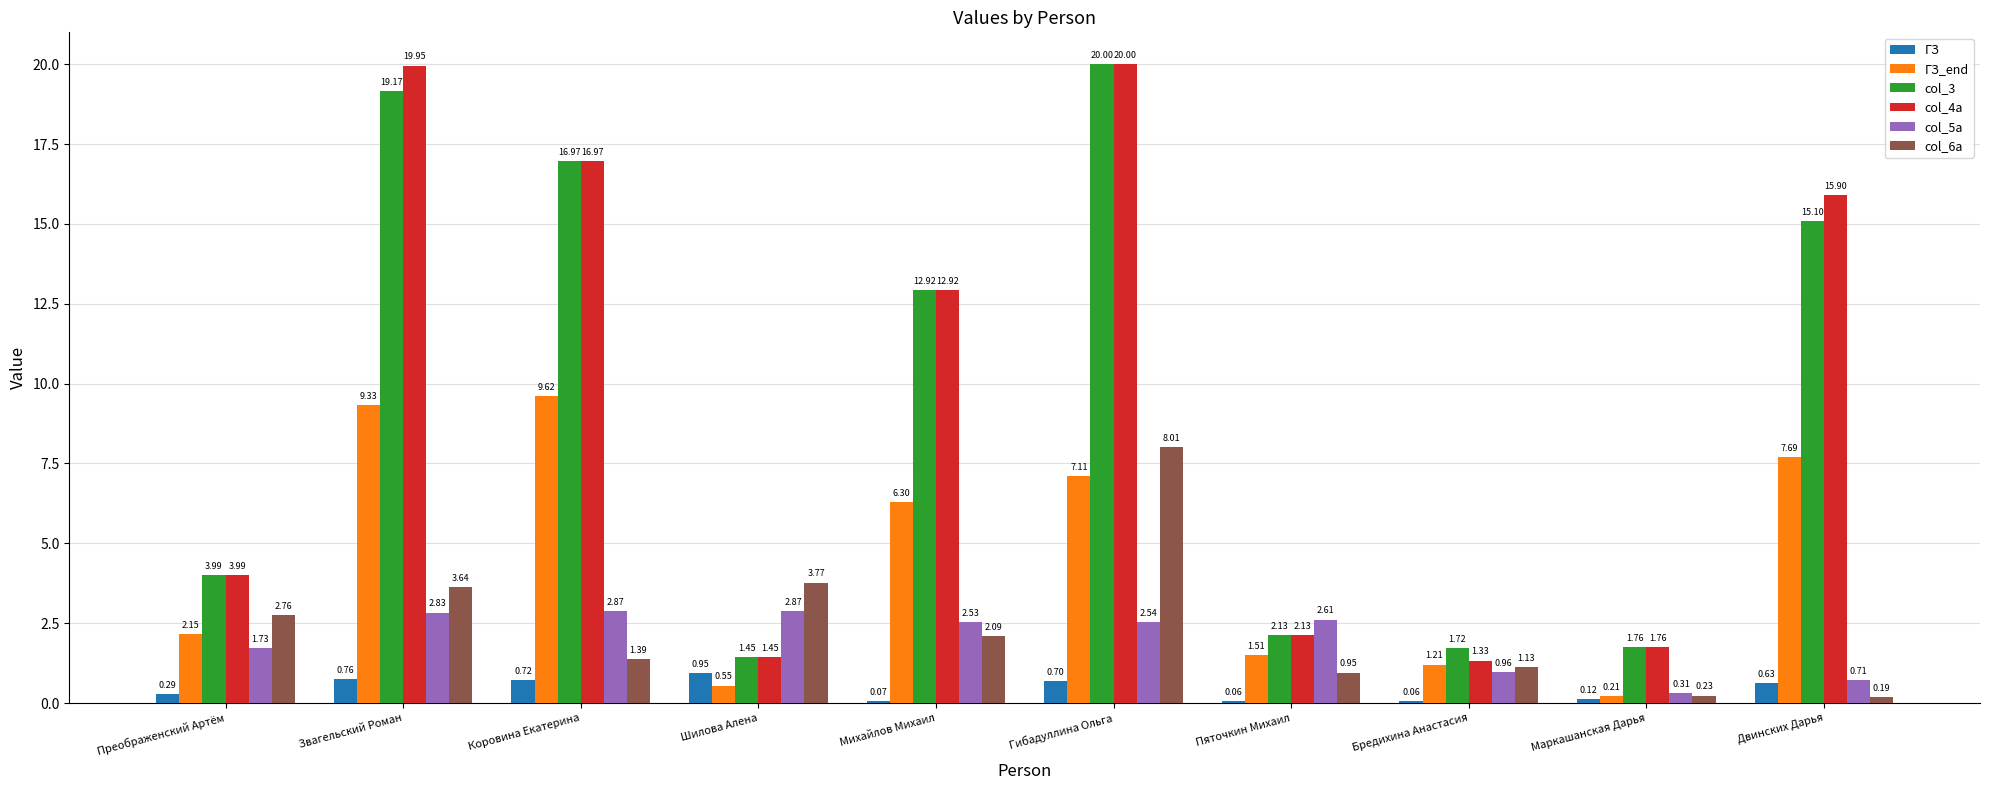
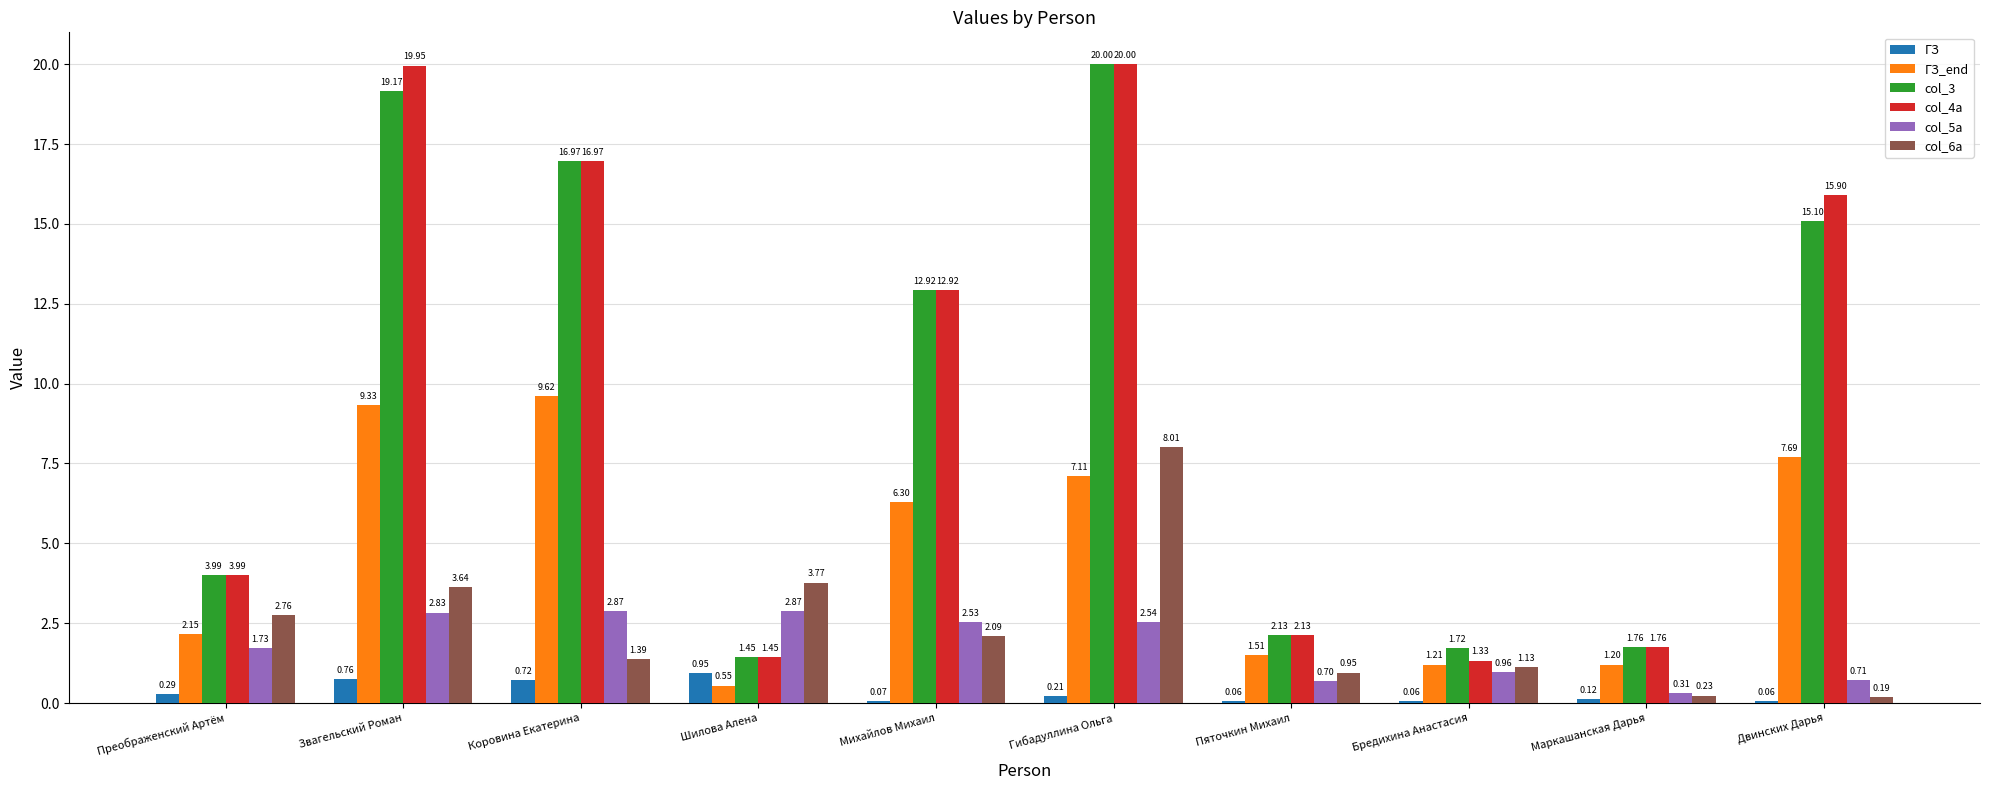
ГЗ, Гибадуллина Ольга: 0.70 -> 0.21
col_5a, Пяточкин Михаил: 2.61 -> 0.70
ГЗ_end, Маркашанская Дарья: 0.21 -> 1.20
ГЗ, Двинских Дарья: 0.63 -> 0.06
